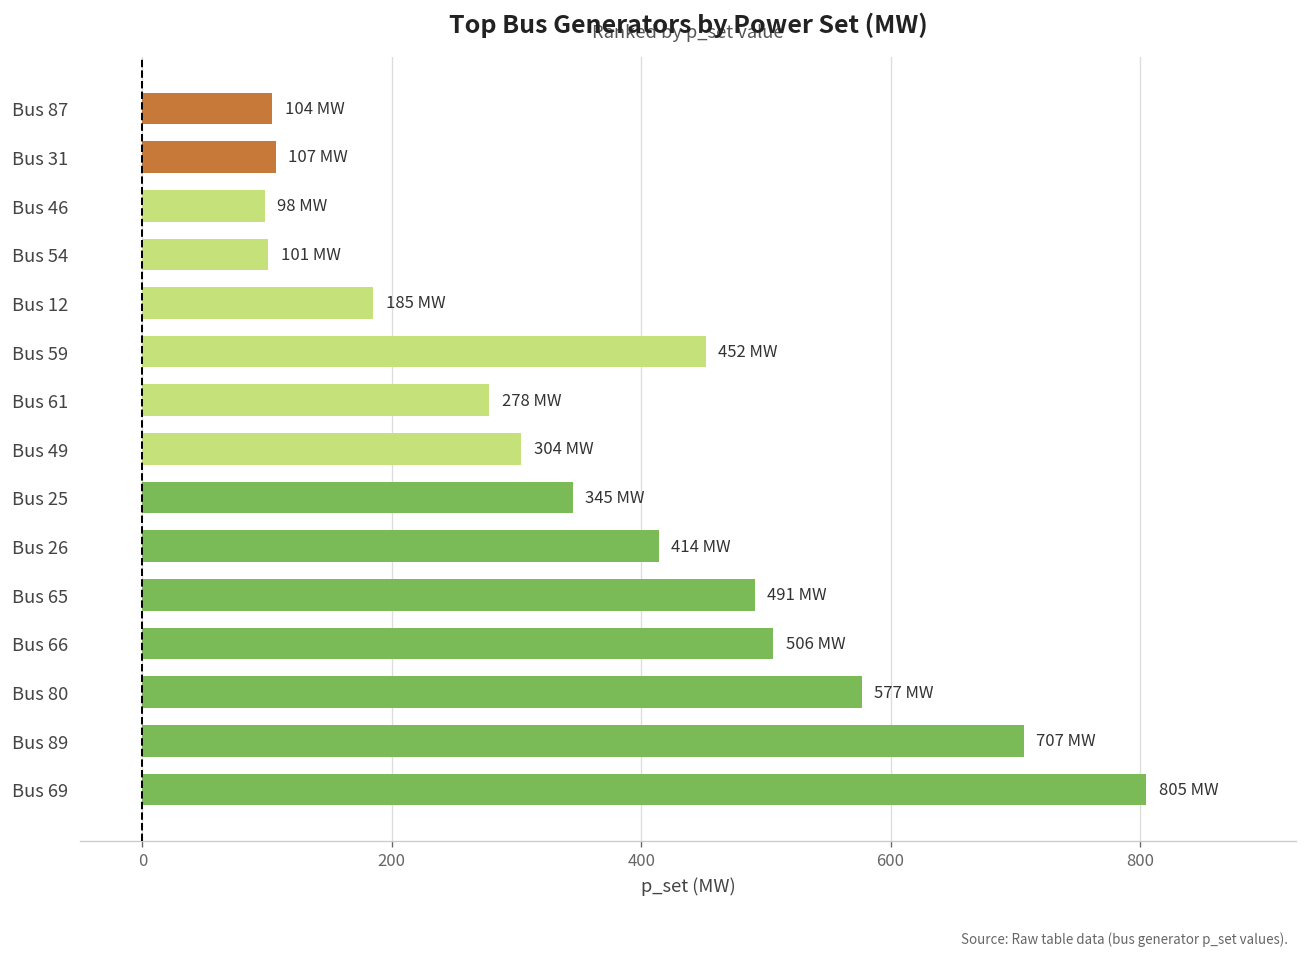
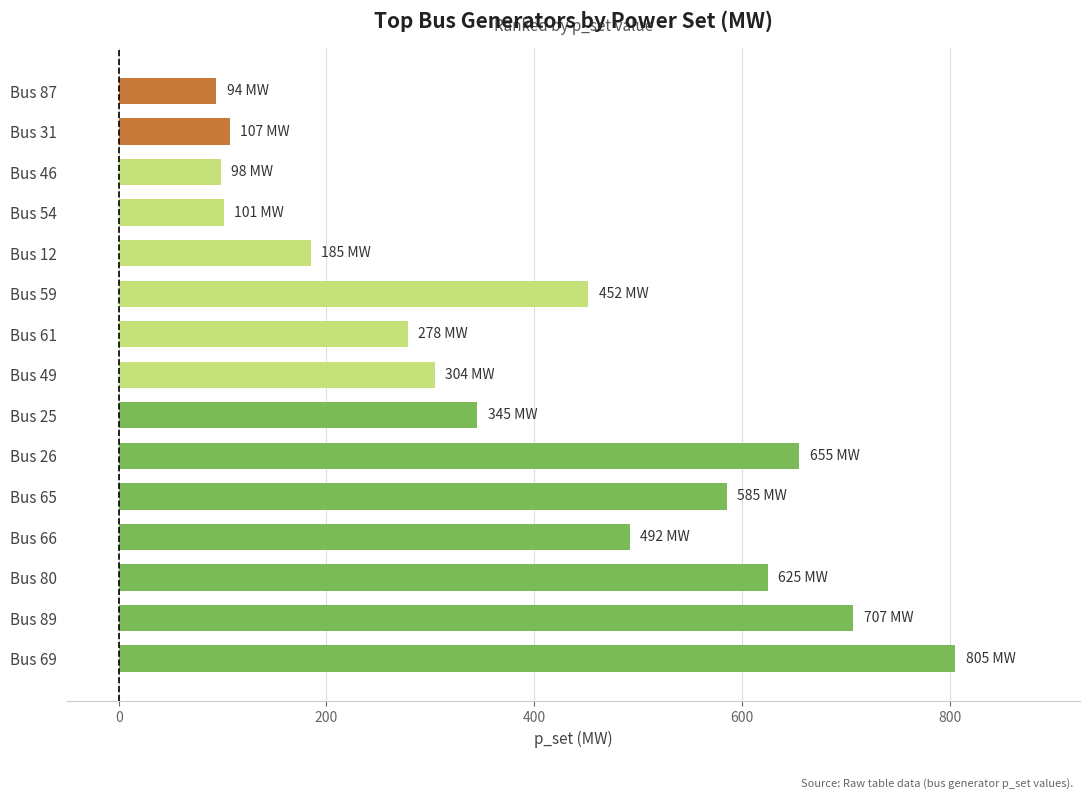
Bus 87: 104 -> 94
Bus 26: 414 -> 655
Bus 65: 491 -> 585
Bus 66: 506 -> 492
Bus 80: 577 -> 625
